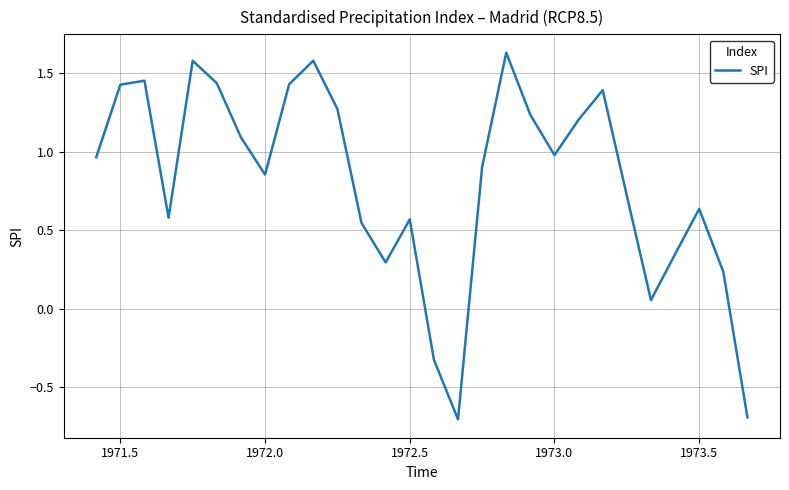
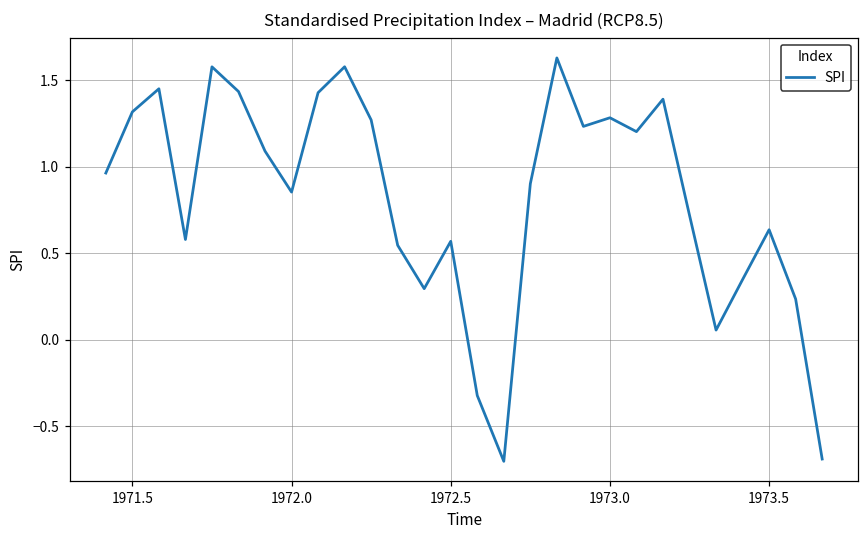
1971.5: 1.43 -> 1.32
1973.0: 0.98 -> 1.28
